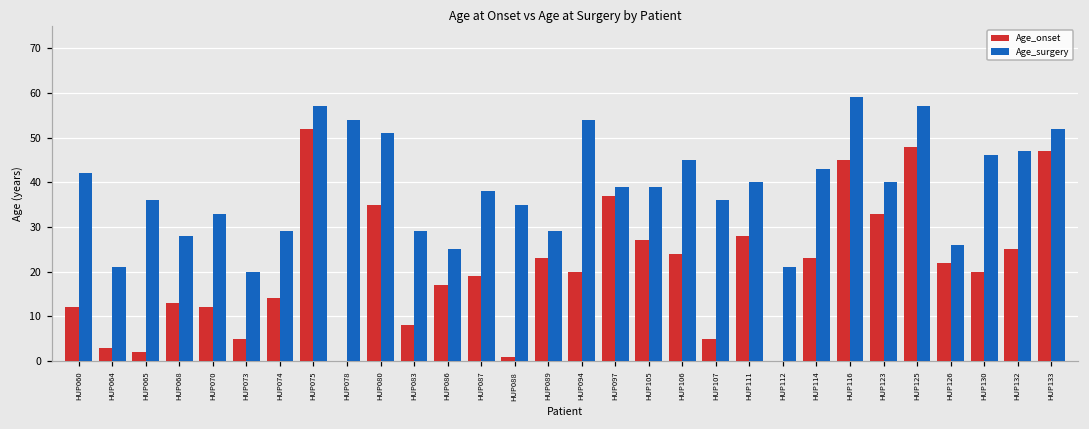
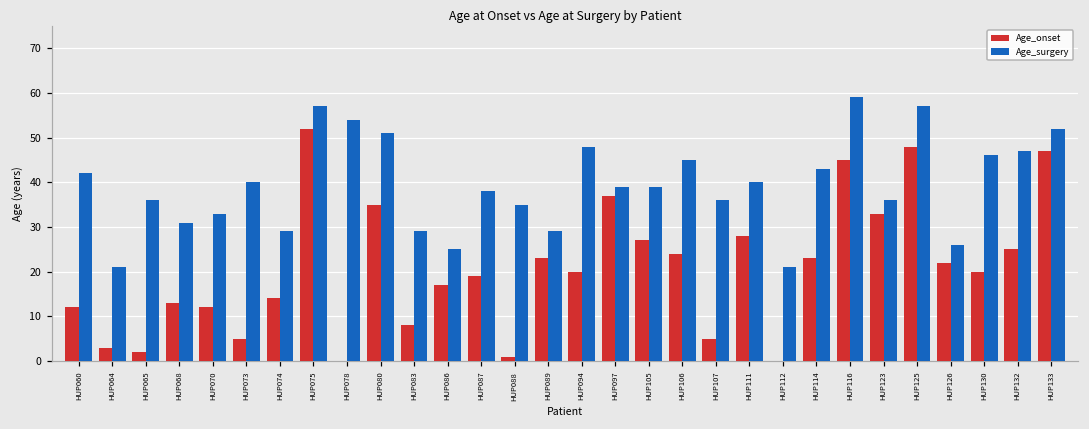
Age_surgery, HUP068: 28 -> 31
Age_surgery, HUP073: 20 -> 40
Age_surgery, HUP094: 54 -> 48
Age_surgery, HUP123: 40 -> 36
